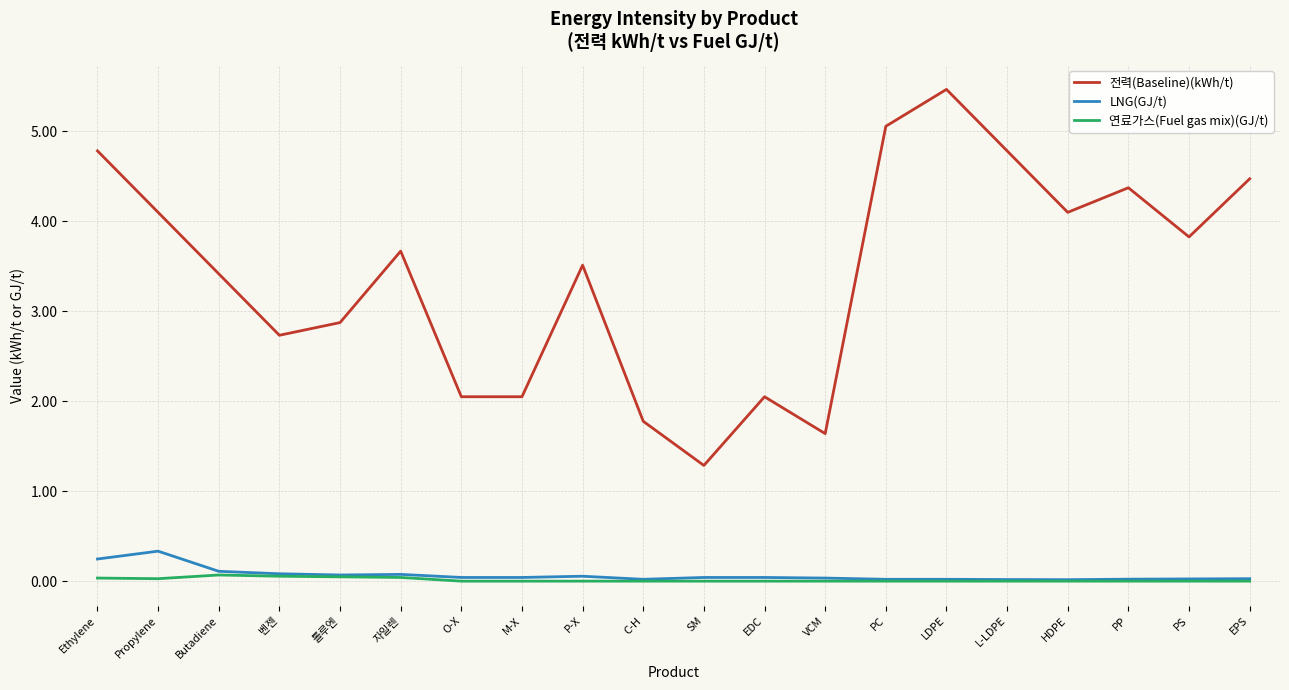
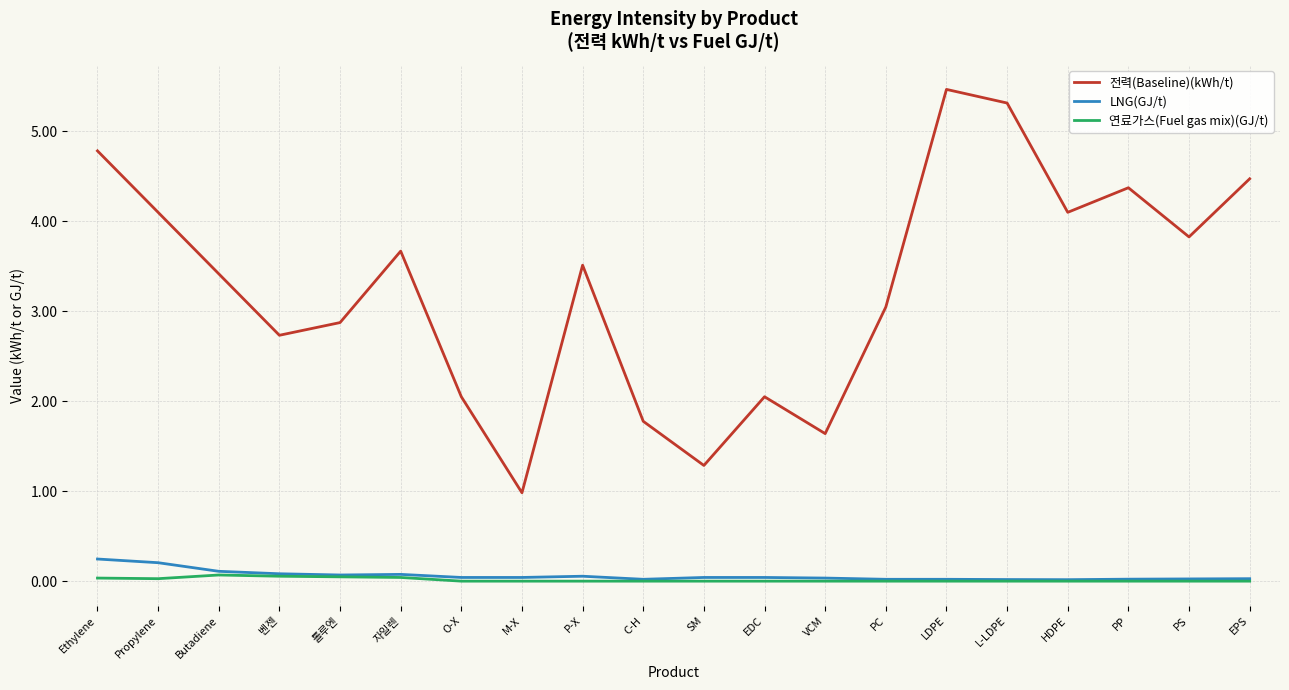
LNG(GJ/t), Propylene: 0.3 -> 0.2
전력(Baseline)(kWh/t), M-X: 2.0 -> 1.0
전력(Baseline)(kWh/t), PC: 5.1 -> 3.0
전력(Baseline)(kWh/t), L-LDPE: 4.8 -> 5.3
